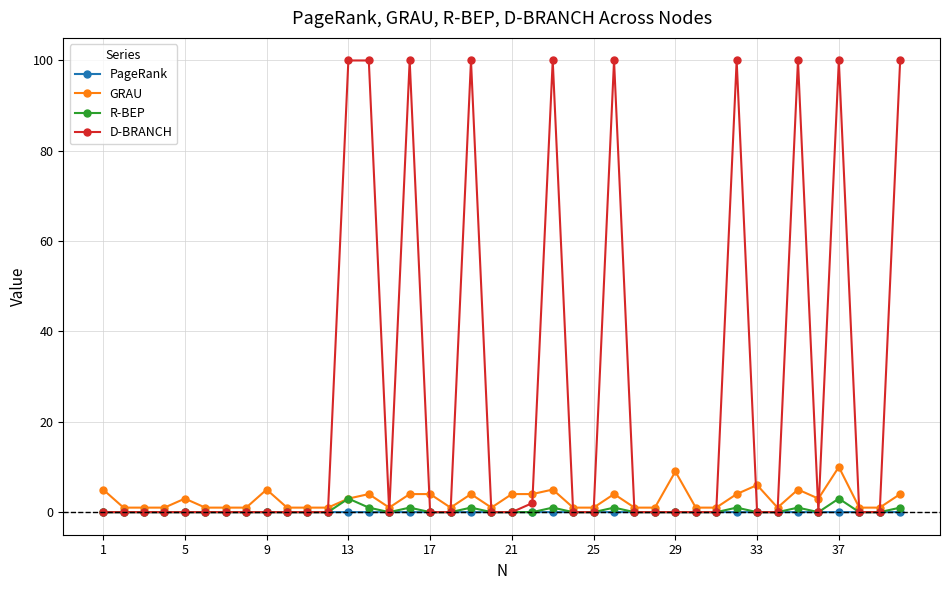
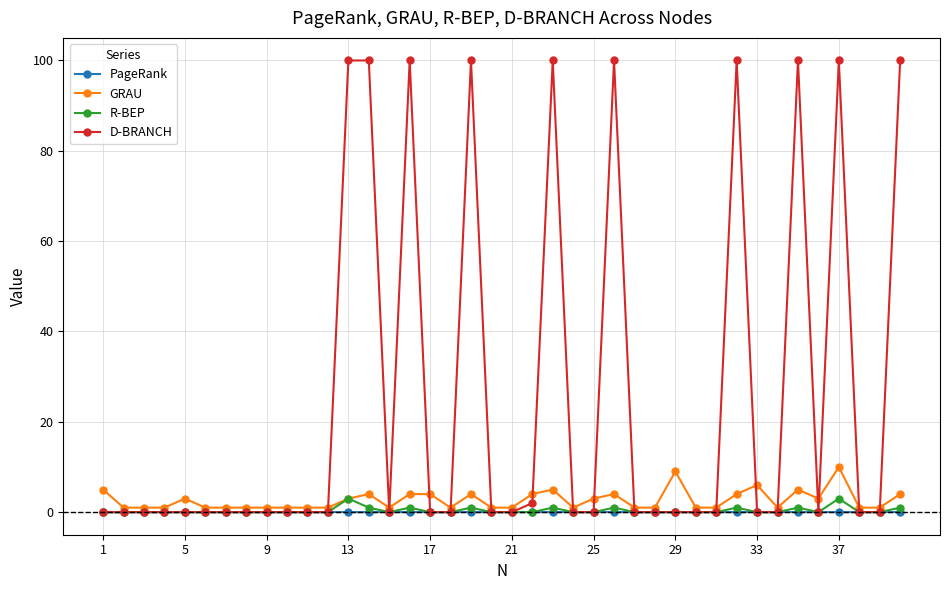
GRAU, 9: 5 -> 1
GRAU, 21: 4 -> 1
GRAU, 25: 1 -> 3
